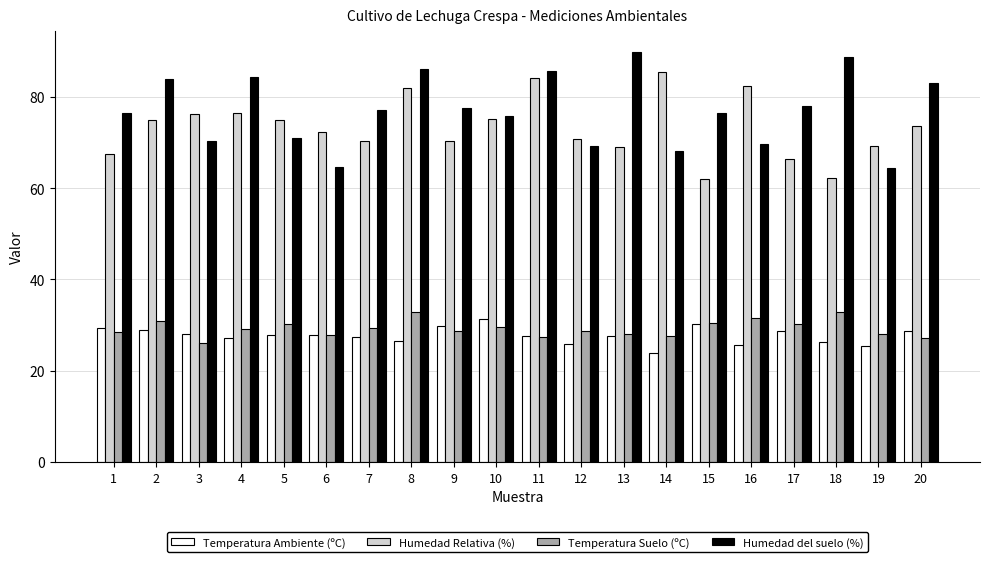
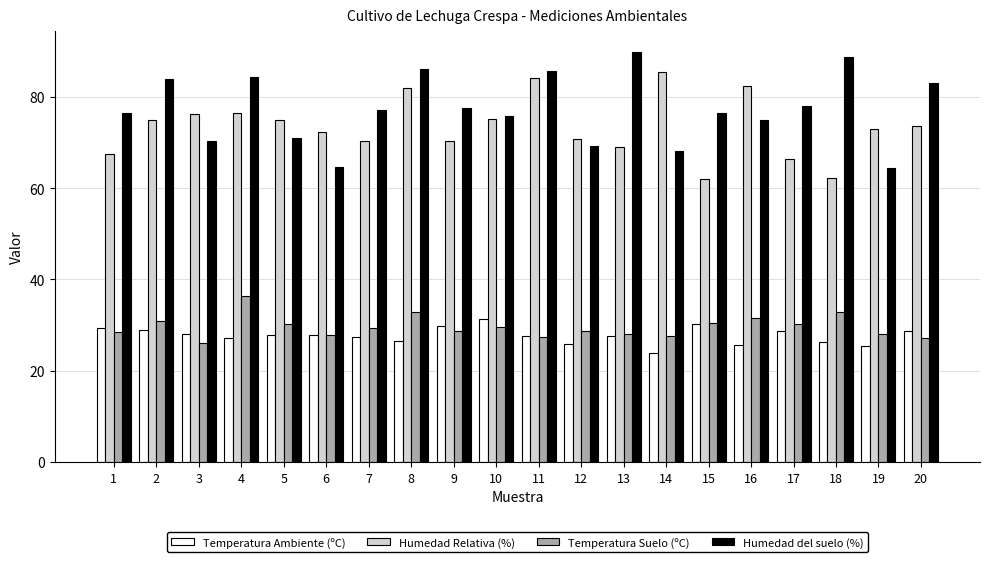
Temperatura Suelo (ºC), 4: 29 -> 36
Humedad del suelo (%), 16: 70 -> 75
Humedad Relativa (%), 19: 69 -> 73
